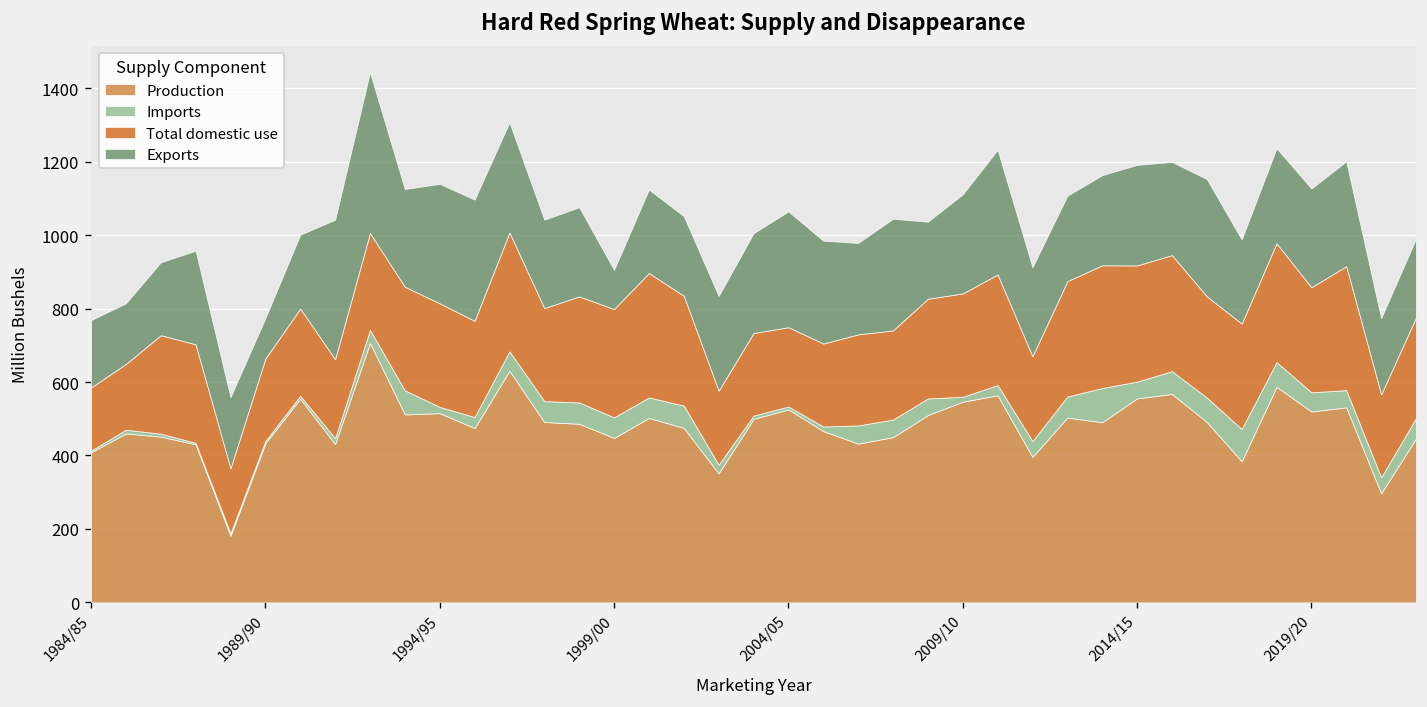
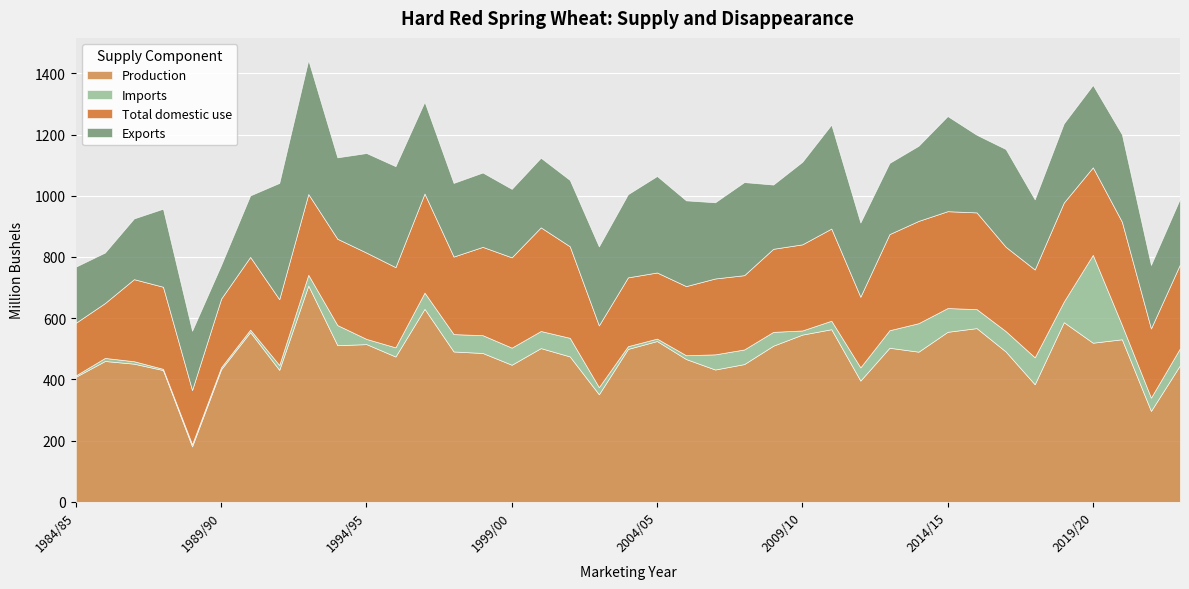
Exports, 1999/00: 110 -> 220
Imports, 2014/15: 50 -> 80
Exports, 2014/15: 270 -> 310
Imports, 2019/20: 50 -> 290
